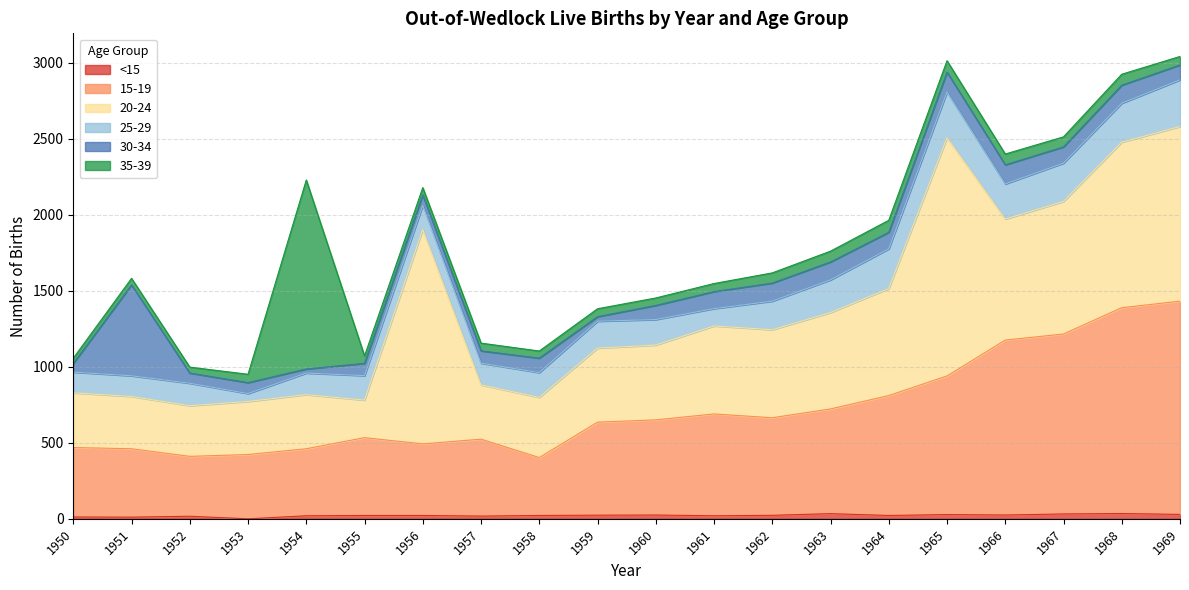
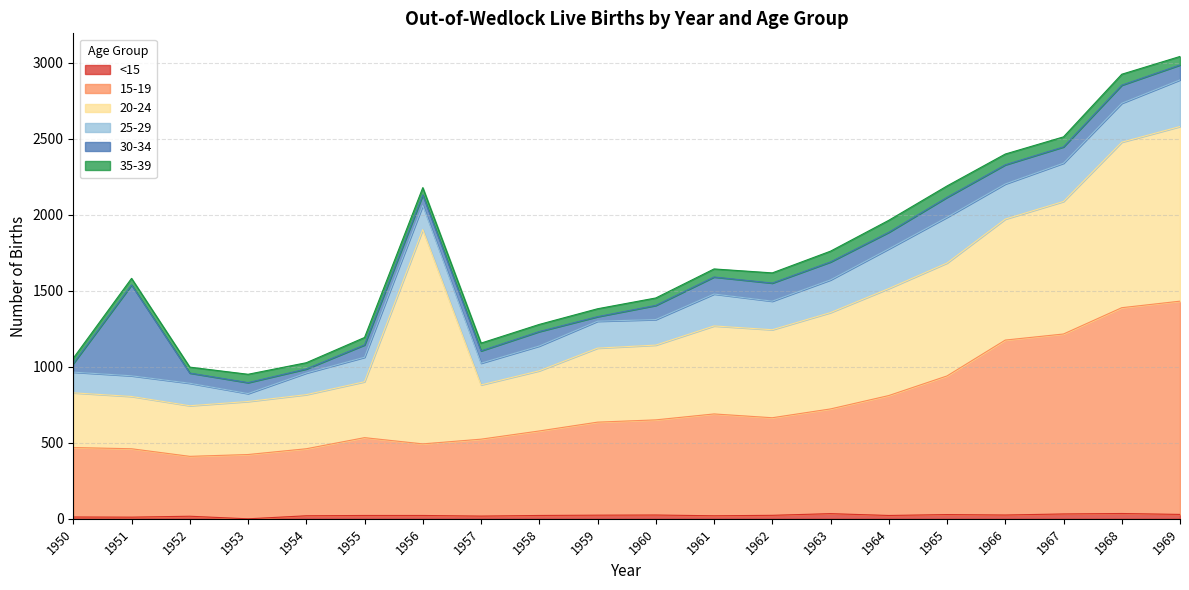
35-39, 1954: 1240 -> 40
20-24, 1955: 250 -> 370
15-19, 1958: 380 -> 560
25-29, 1961: 110 -> 210
20-24, 1965: 1570 -> 740
